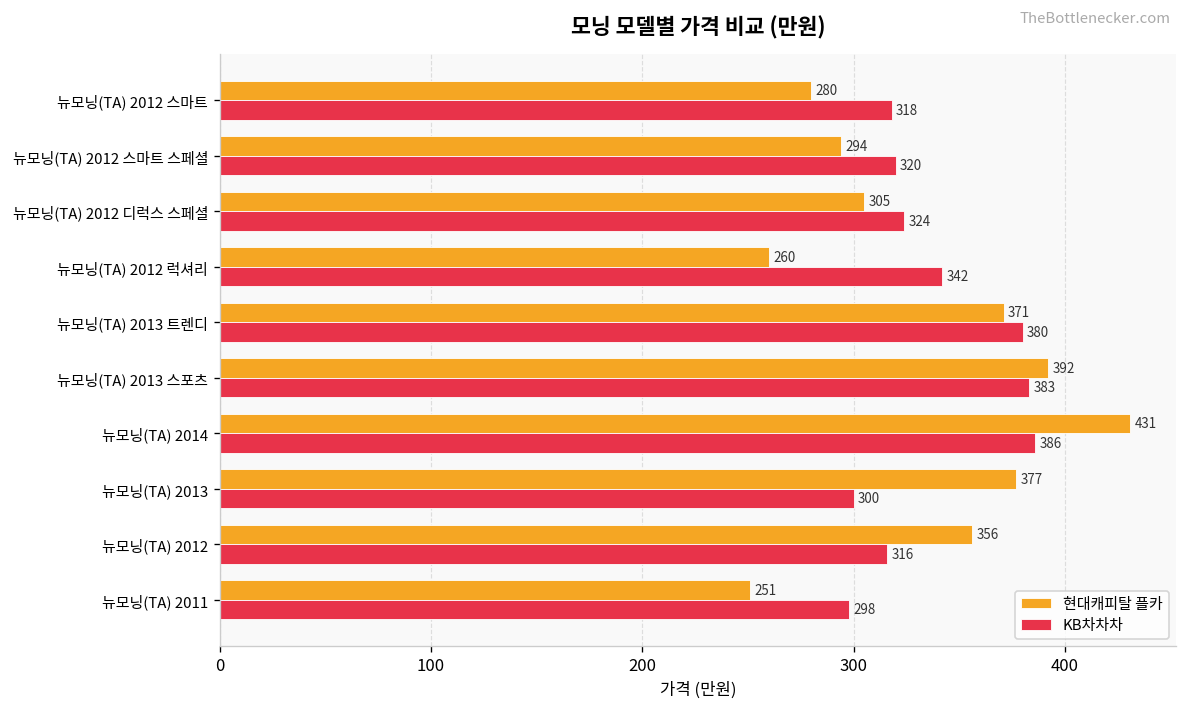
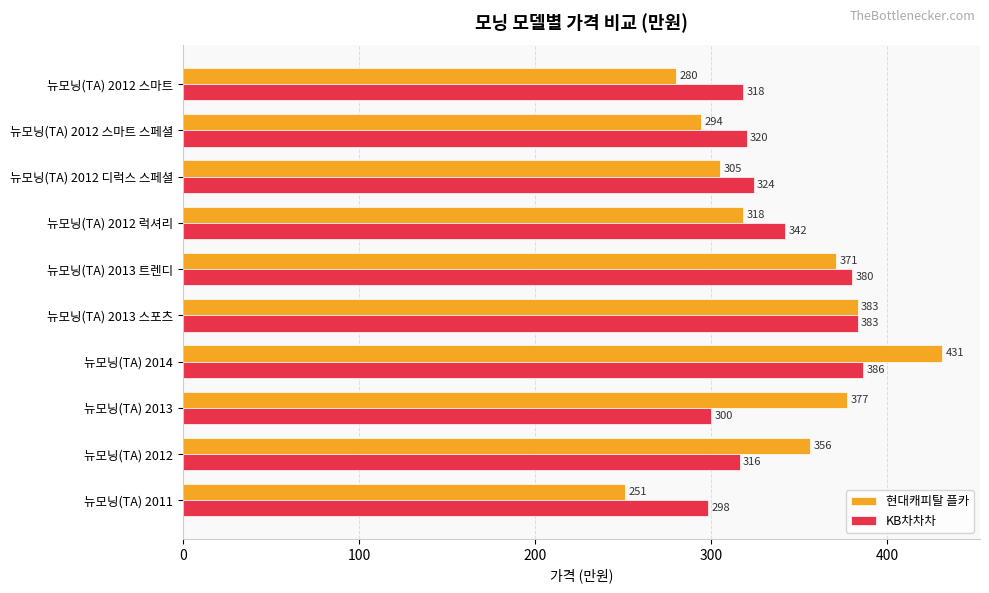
현대캐피탈 플카, 뉴모닝(TA) 2012 럭셔리: 260 -> 318
현대캐피탈 플카, 뉴모닝(TA) 2013 스포츠: 392 -> 383
